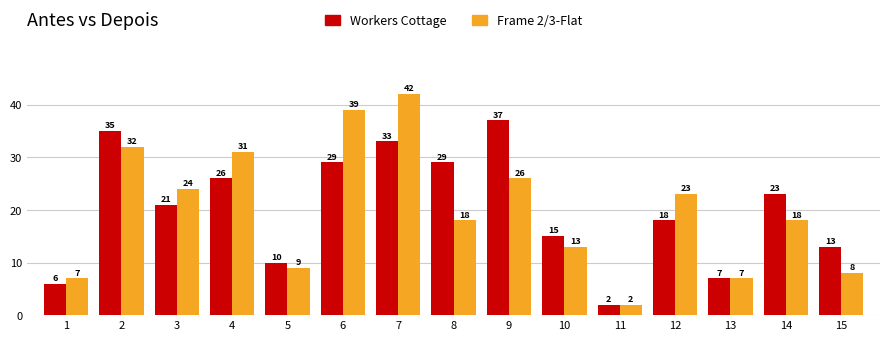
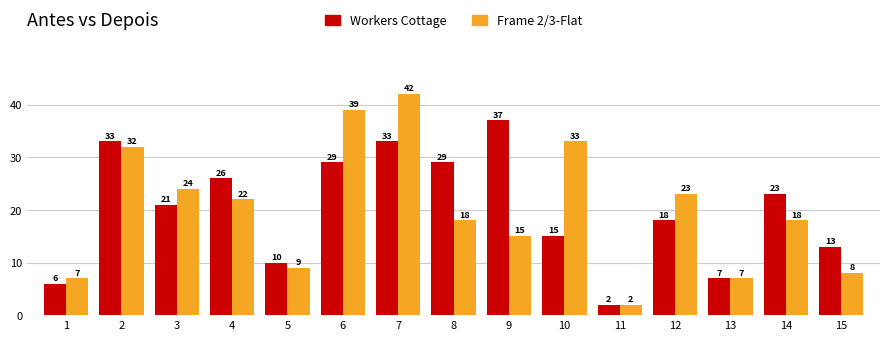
Workers Cottage, 2: 35 -> 33
Frame 2/3-Flat, 4: 31 -> 22
Frame 2/3-Flat, 9: 26 -> 15
Frame 2/3-Flat, 10: 13 -> 33
